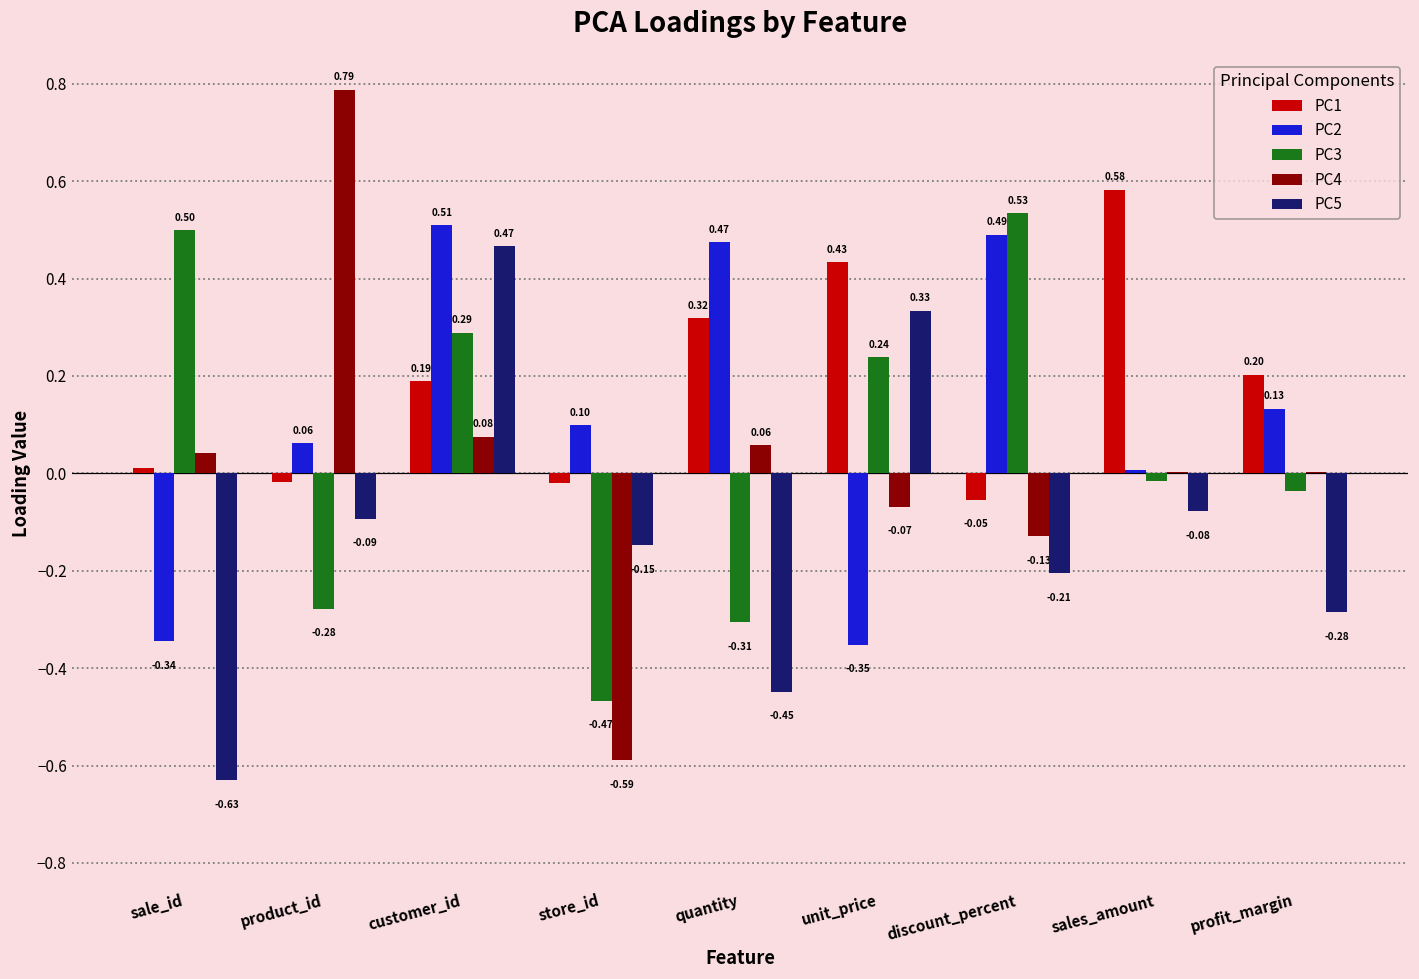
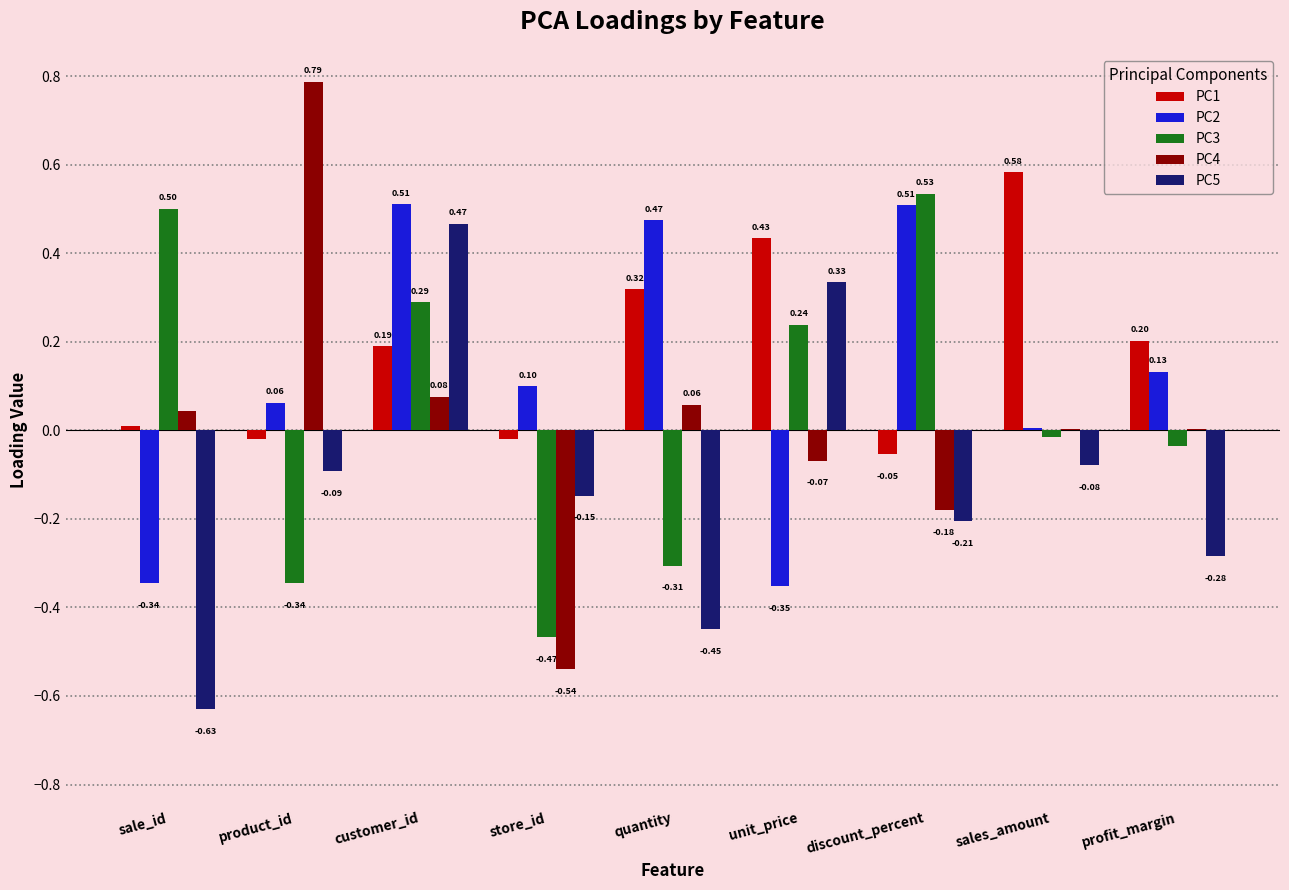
PC3, product_id: -0.28 -> -0.34
PC4, store_id: -0.59 -> -0.54
PC2, discount_percent: 0.49 -> 0.51
PC4, discount_percent: -0.13 -> -0.18
